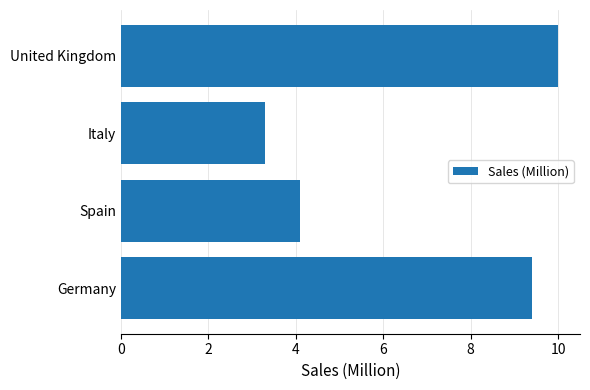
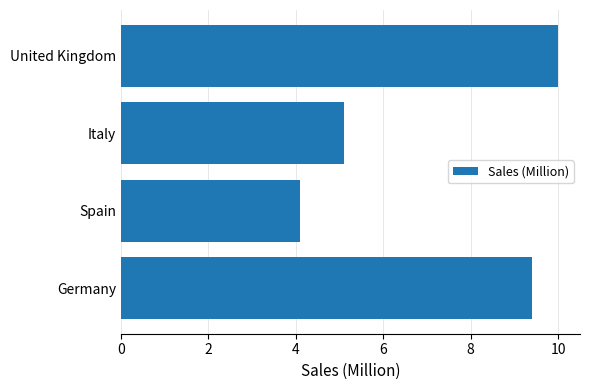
Italy: 3.3 -> 5.1
